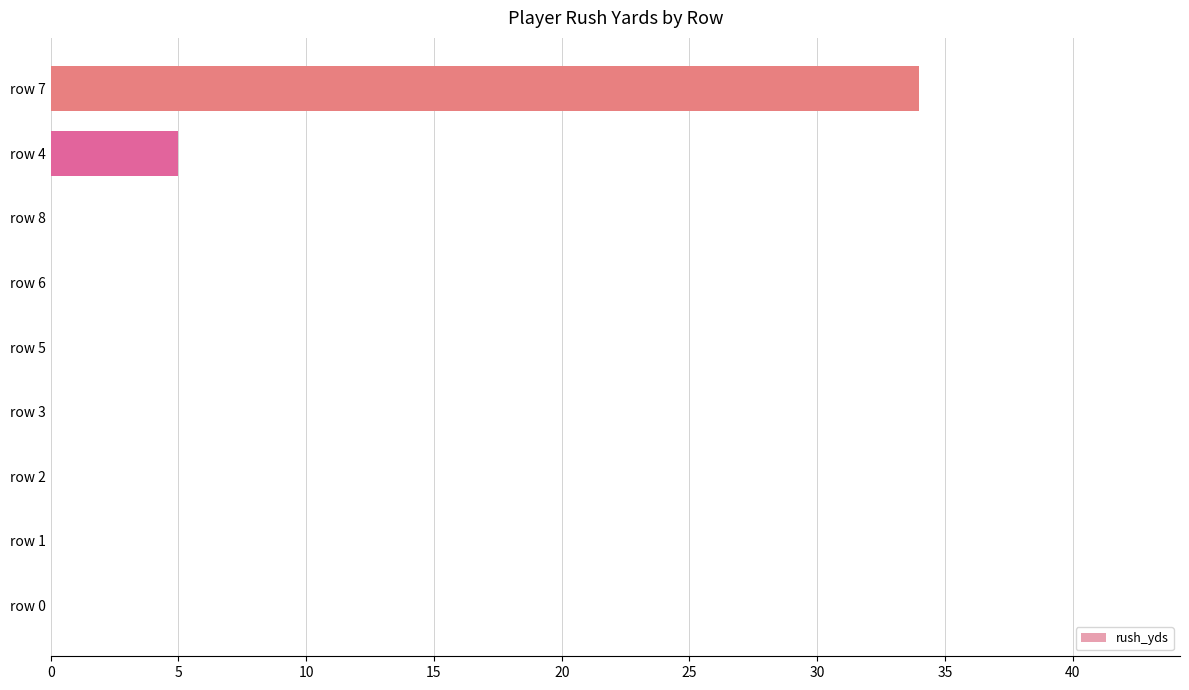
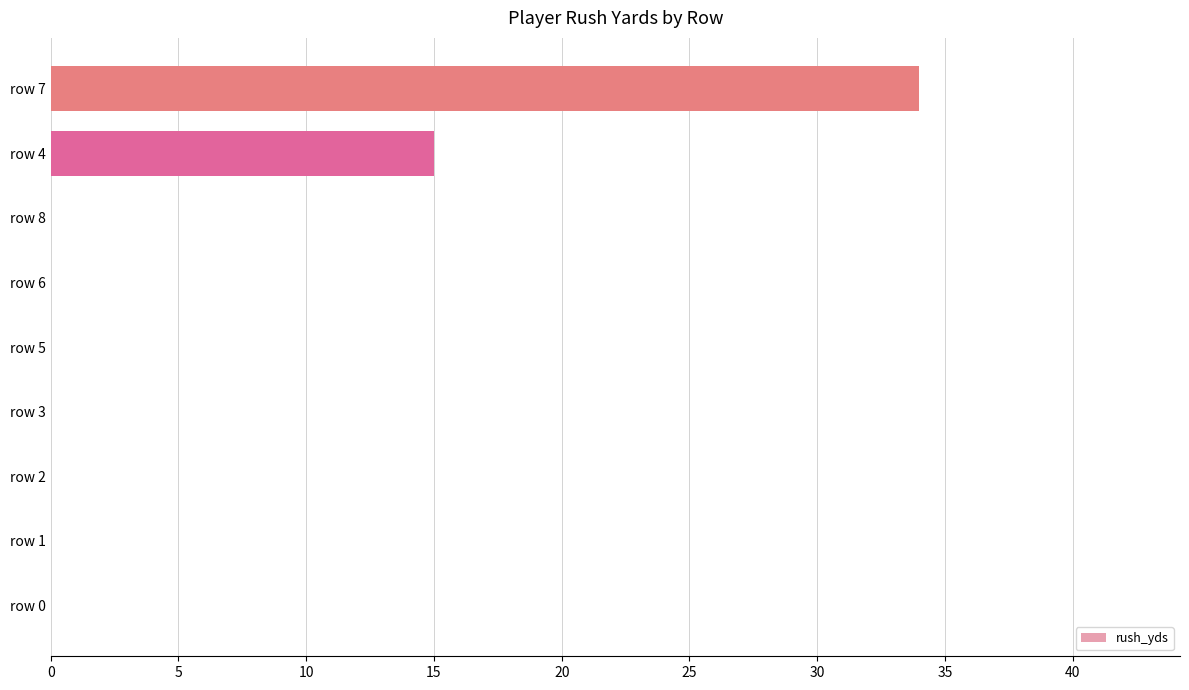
row 4: 5 -> 15
